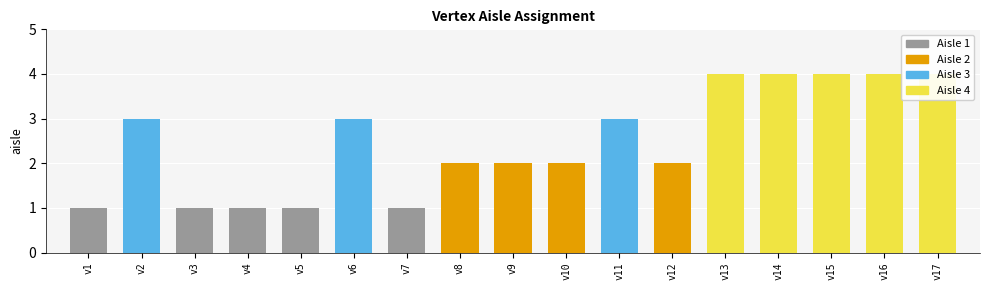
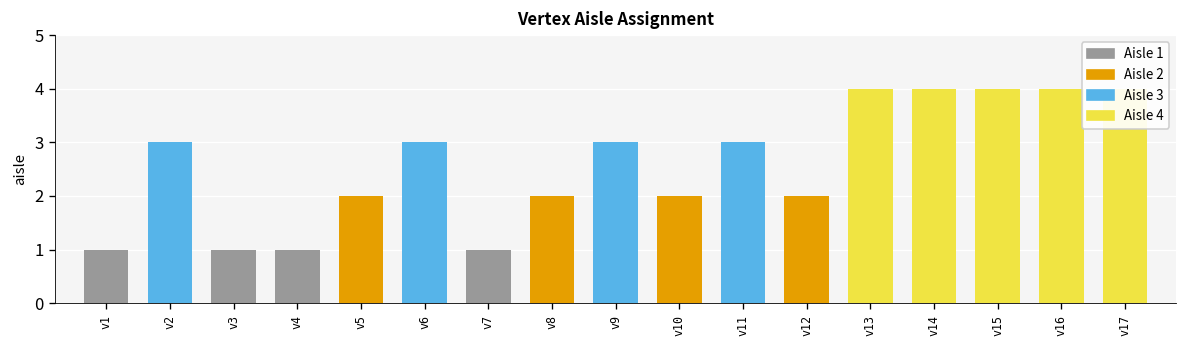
v5: 1 -> 2
v9: 2 -> 3
